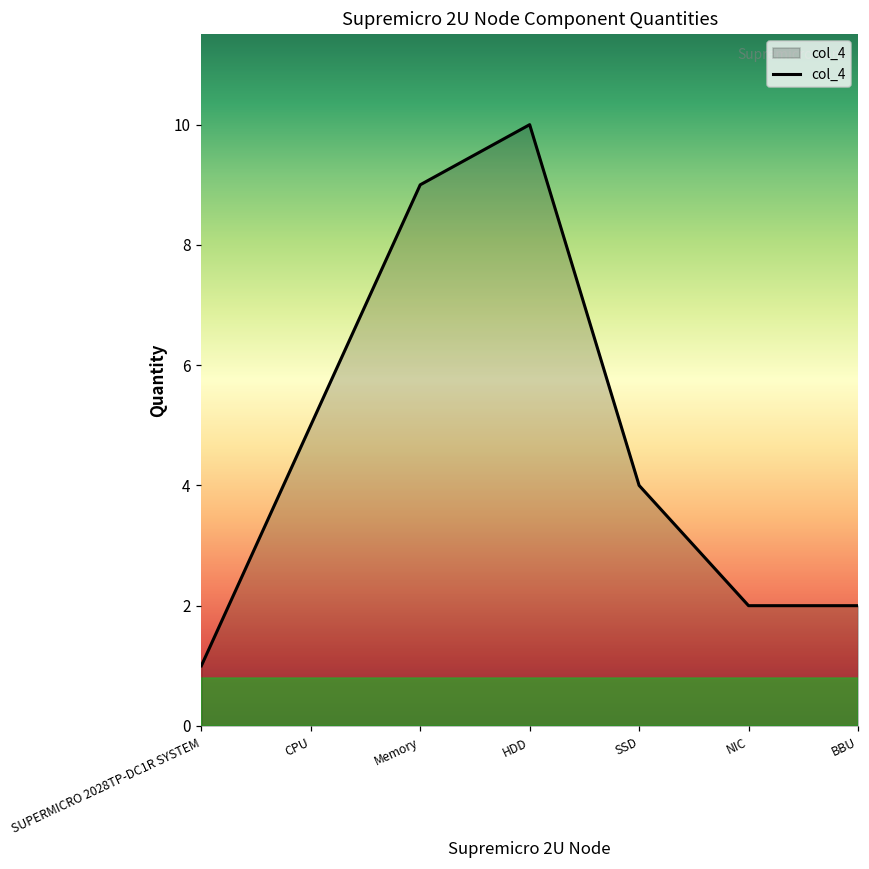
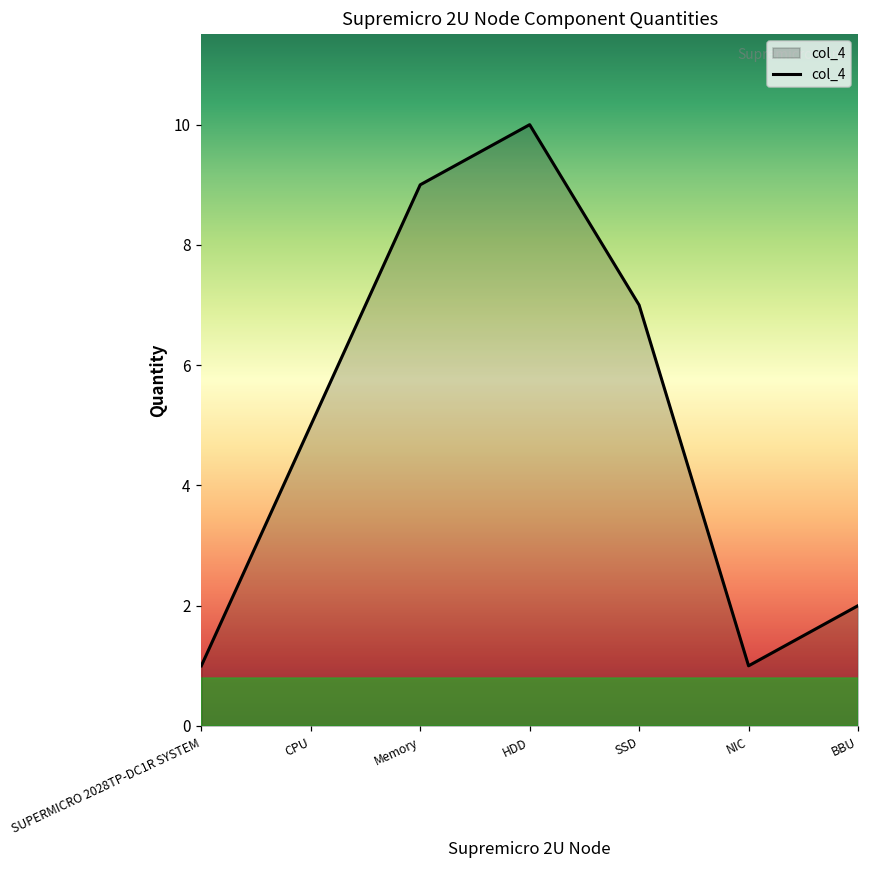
SSD: 4 -> 7
NIC: 2 -> 1
